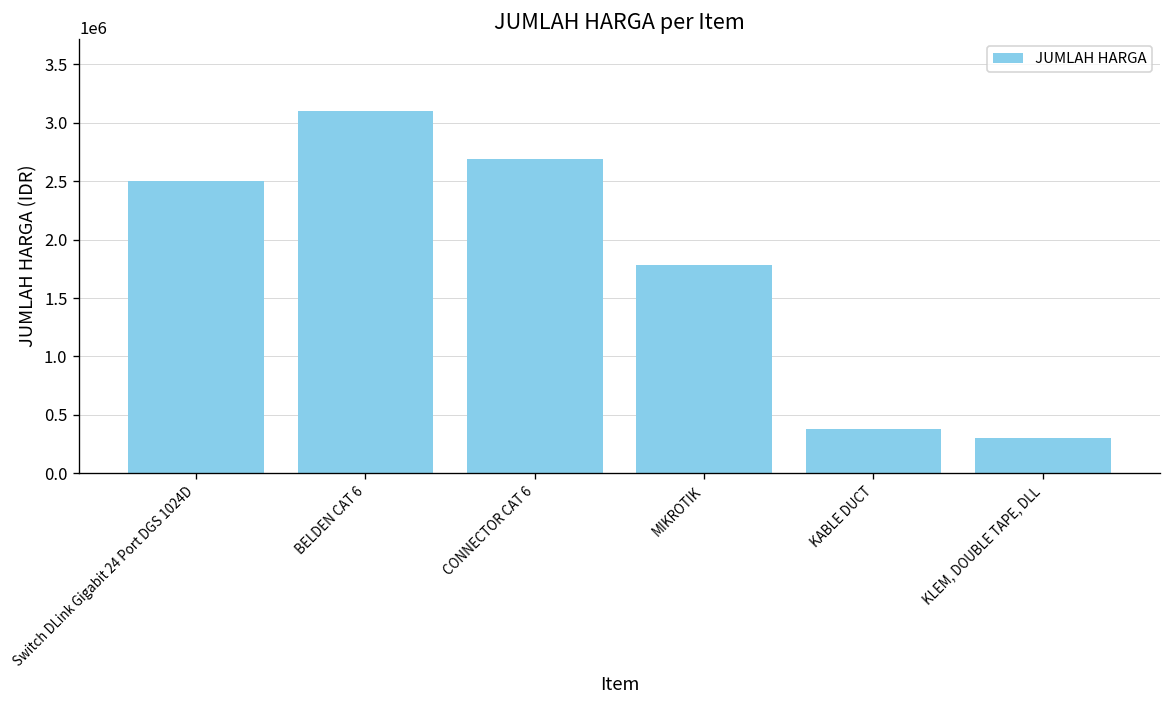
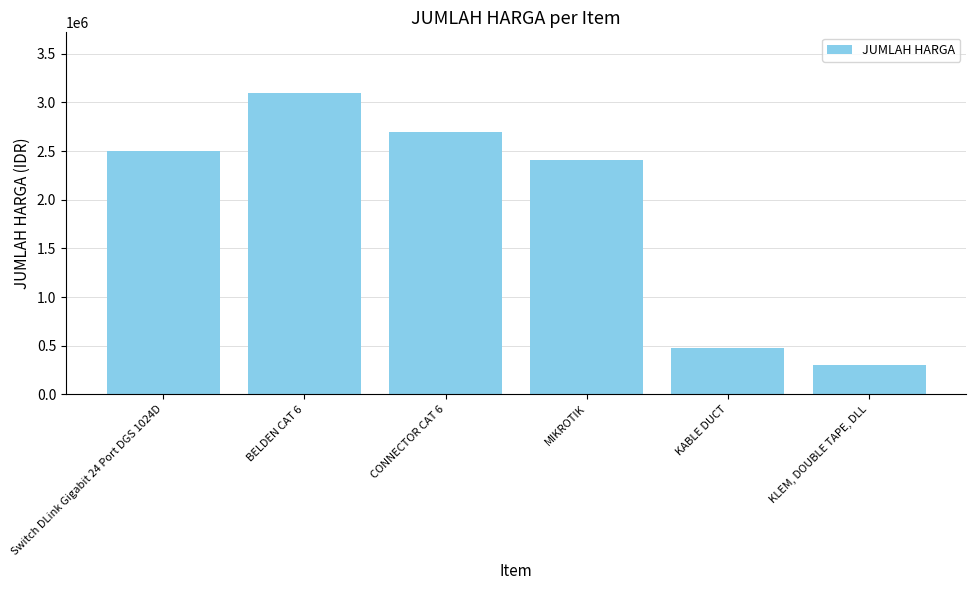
MIKROTIK: 1800000 -> 2400000
KABLE DUCT: 400000 -> 500000
